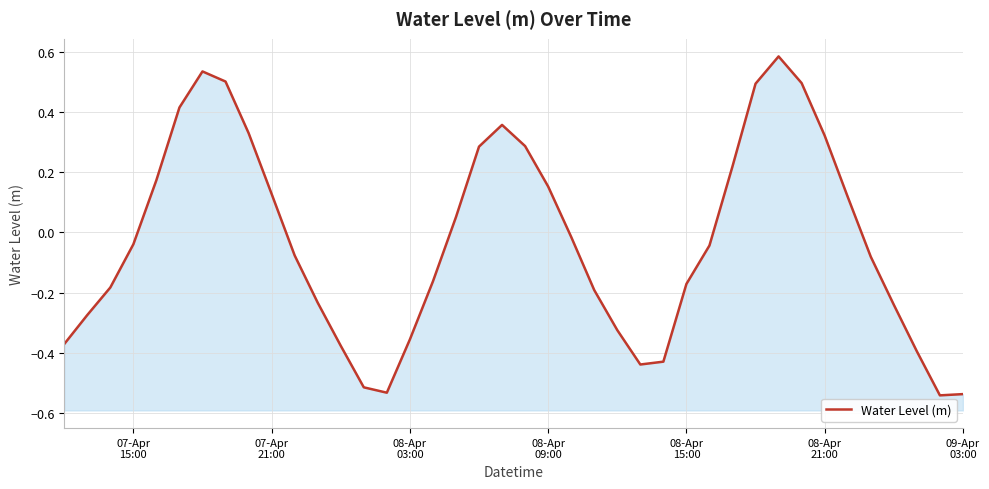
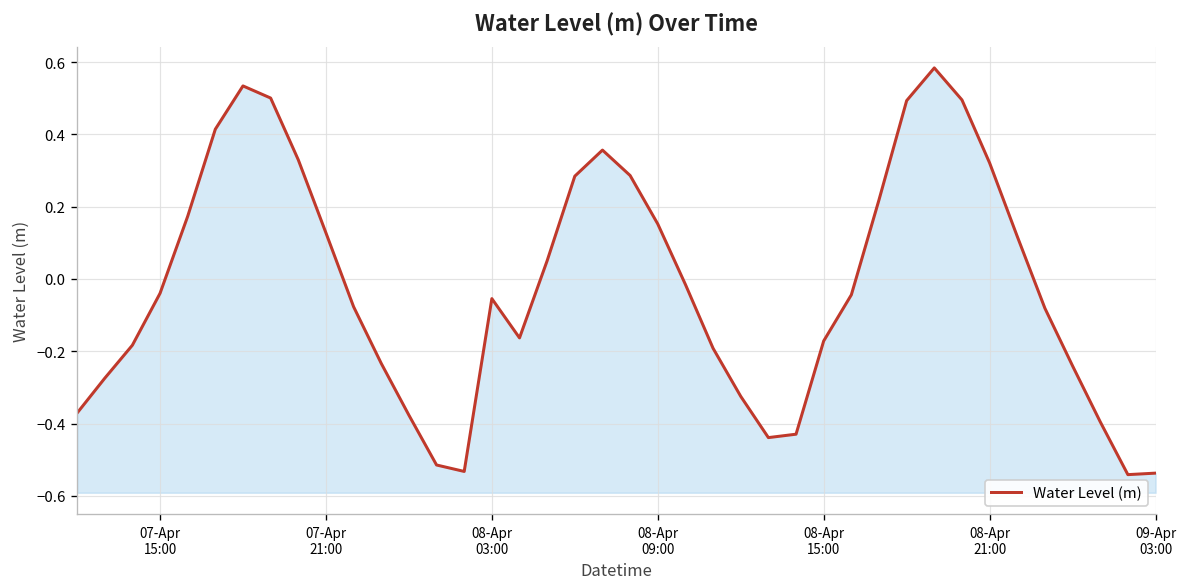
08-Apr 03:00: -0.36 -> -0.05
